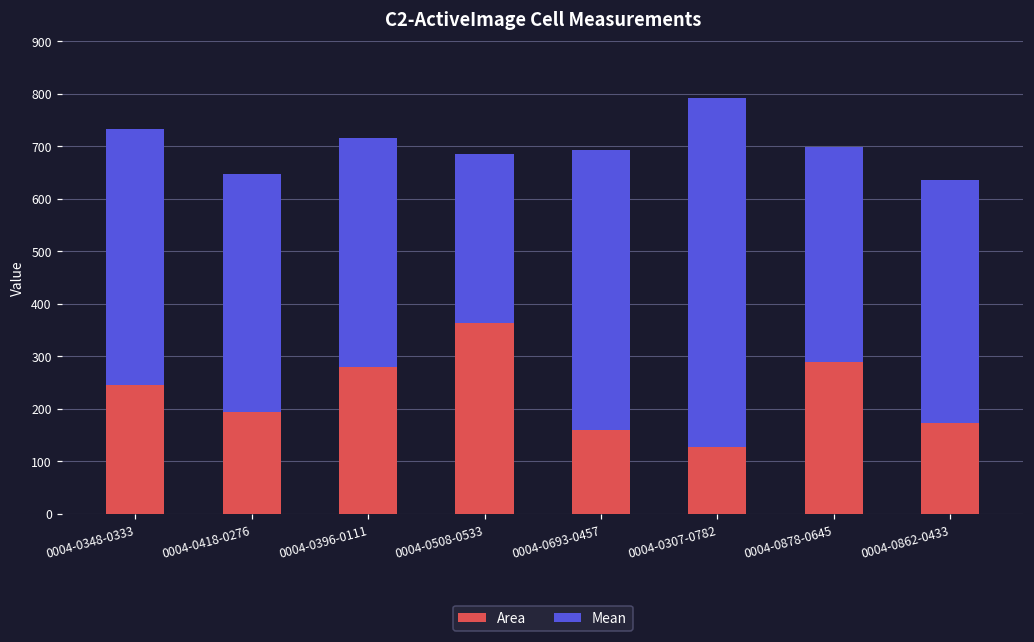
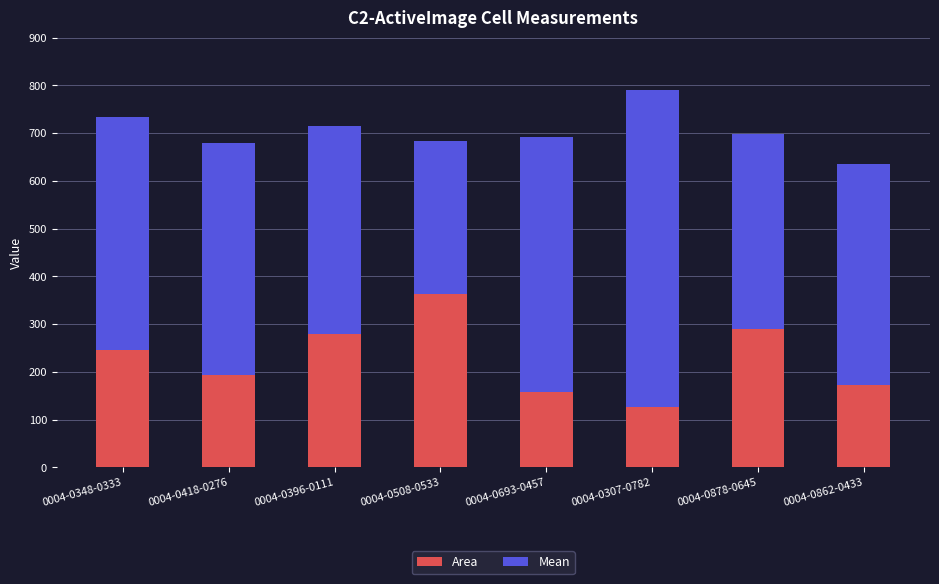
Mean, 0004-0418-0276: 450 -> 490
